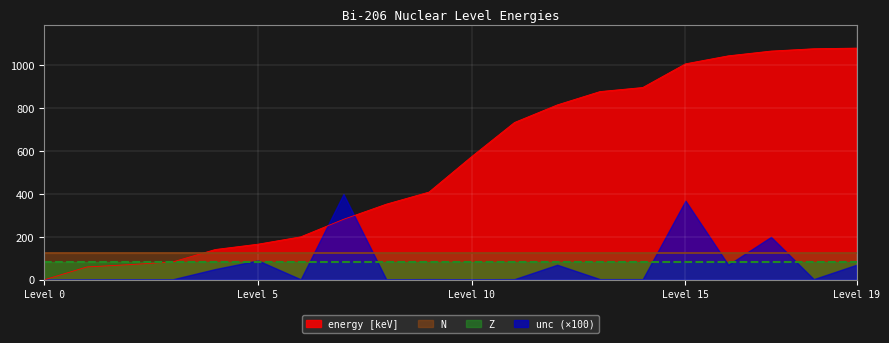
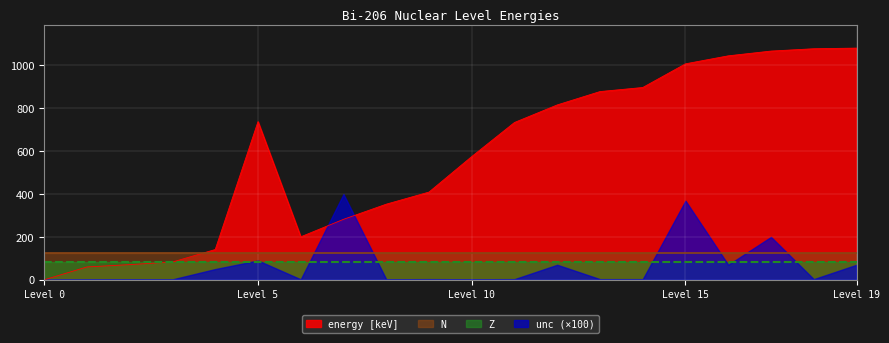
energy [keV], Level 5: 170 -> 740
